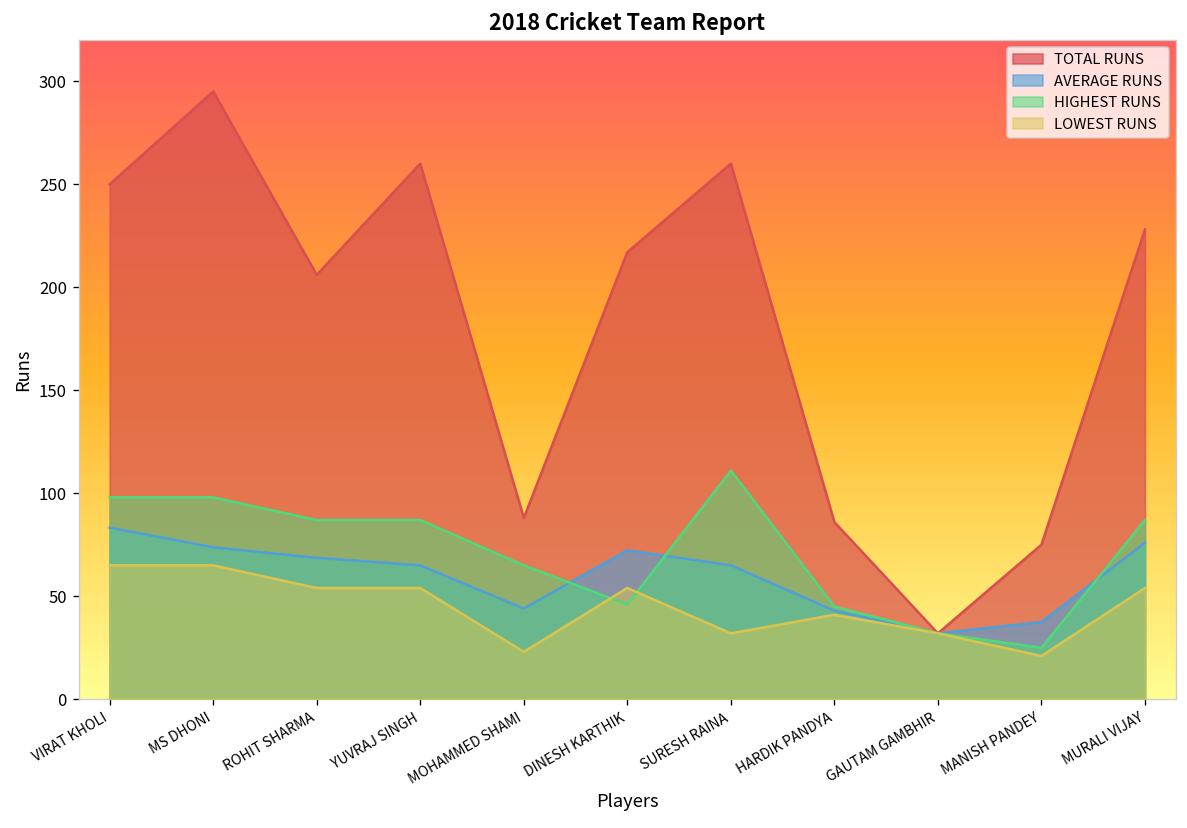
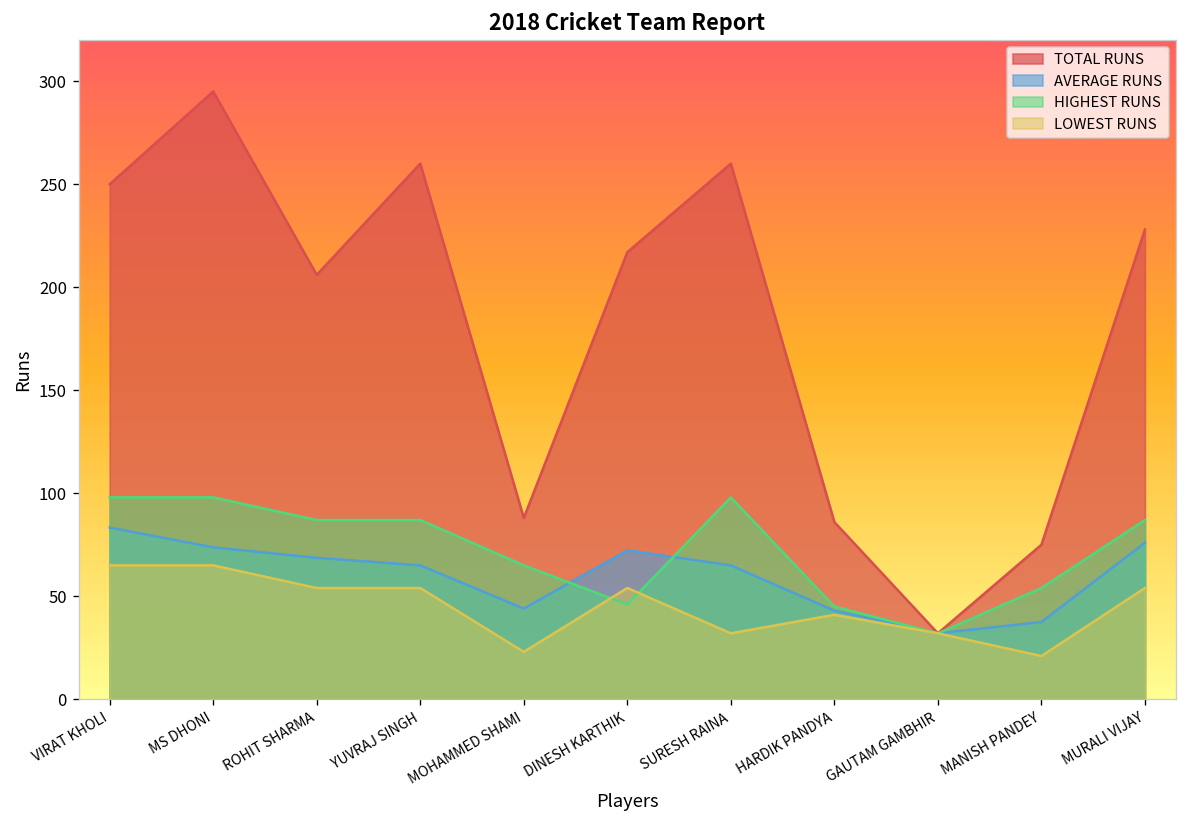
HIGHEST RUNS, SURESH RAINA: 111 -> 98
HIGHEST RUNS, MANISH PANDEY: 25 -> 54
